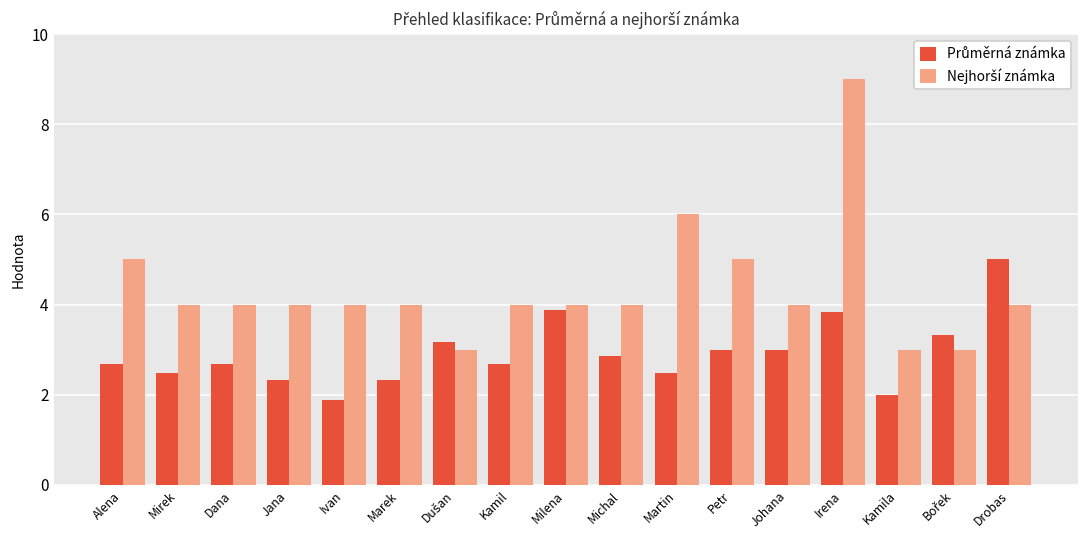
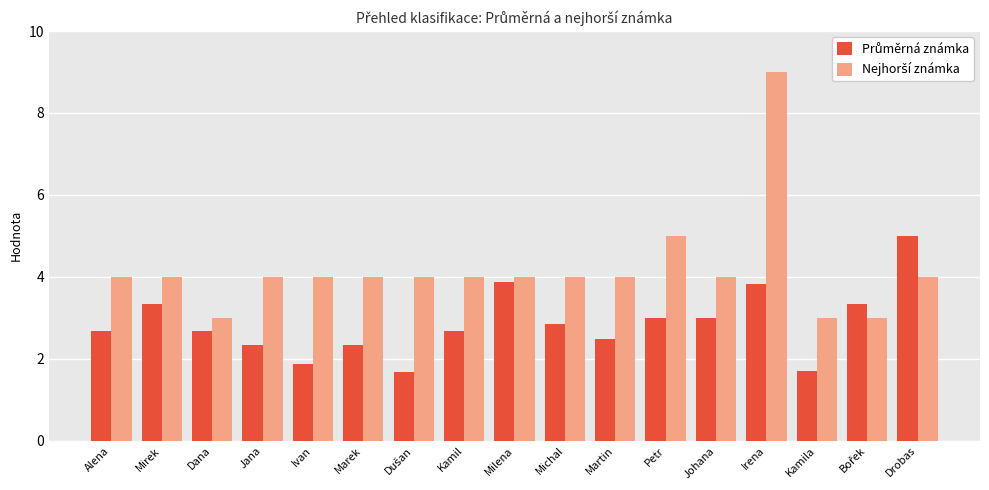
Nejhorší známka, Alena: 5 -> 4
Průměrná známka, Mirek: 2.5 -> 3.3
Nejhorší známka, Dana: 4 -> 3
Průměrná známka, Dušan: 3.2 -> 1.7
Nejhorší známka, Dušan: 3 -> 4
Nejhorší známka, Martin: 6 -> 4
Průměrná známka, Kamila: 2.0 -> 1.7
